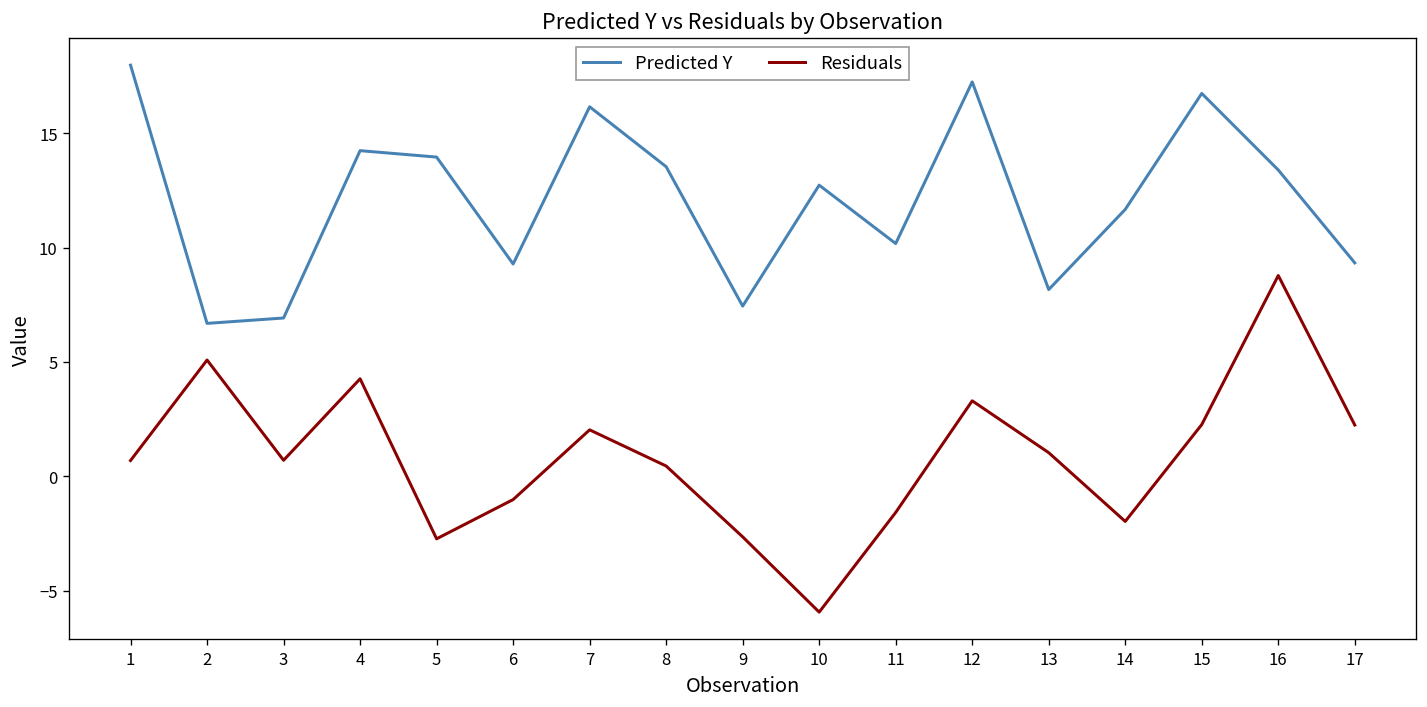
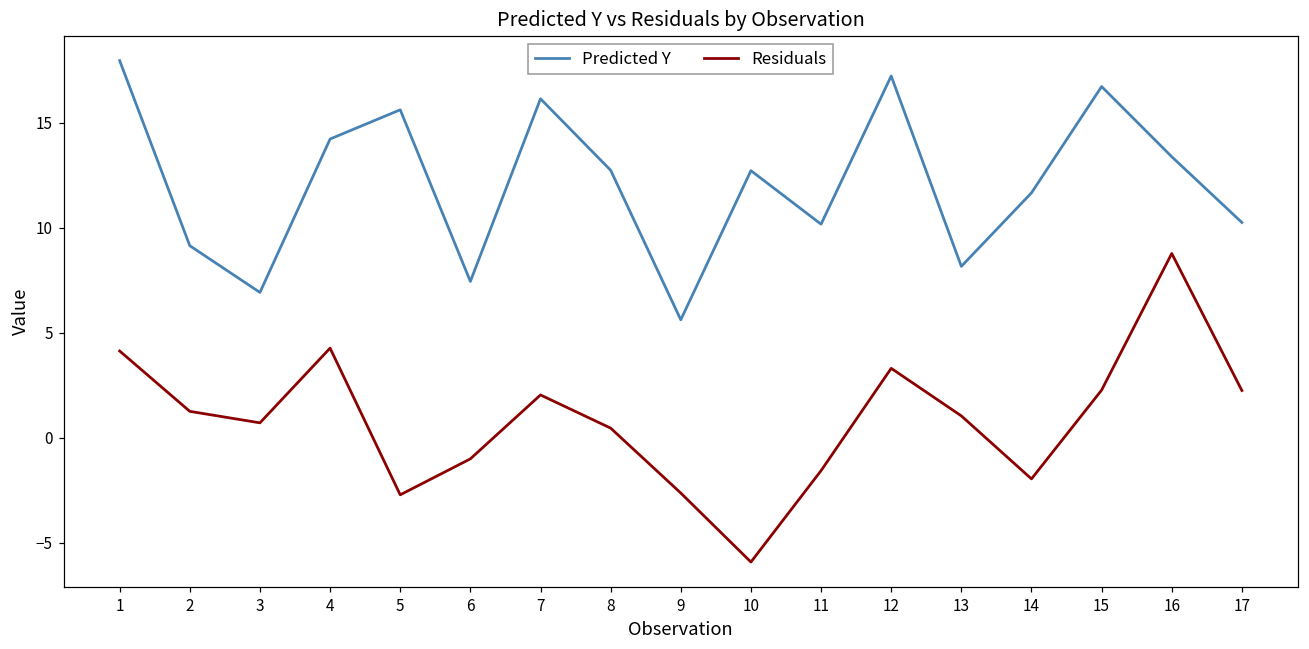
Residuals, 1: 0.7 -> 4.1
Predicted Y, 2: 6.7 -> 9.1
Residuals, 2: 5.1 -> 1.3
Predicted Y, 5: 14.0 -> 15.6
Predicted Y, 6: 9.3 -> 7.4
Predicted Y, 8: 13.5 -> 12.7
Predicted Y, 9: 7.4 -> 5.6
Predicted Y, 17: 9.3 -> 10.3
